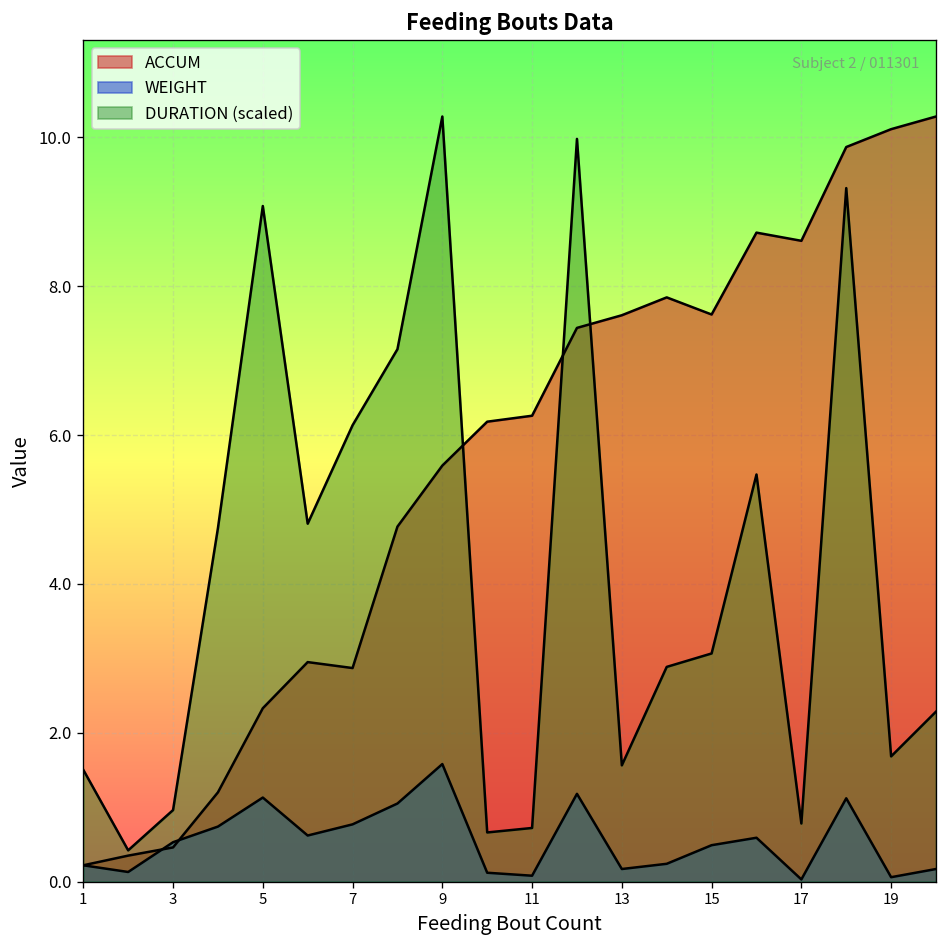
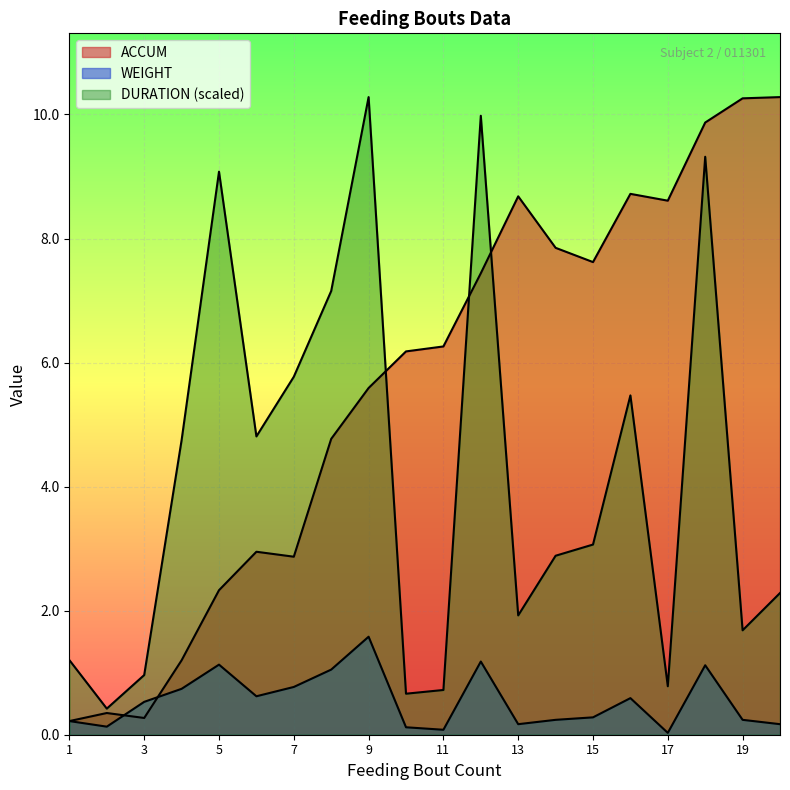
DURATION (scaled), 1: 1.5 -> 1.2
ACCUM, 3: 0.5 -> 0.3
DURATION (scaled), 7: 6.1 -> 5.8
ACCUM, 13: 7.6 -> 8.7
DURATION (scaled), 13: 1.6 -> 1.9
WEIGHT, 15: 0.5 -> 0.3
ACCUM, 19: 10.1 -> 10.3
WEIGHT, 19: 0.1 -> 0.2
